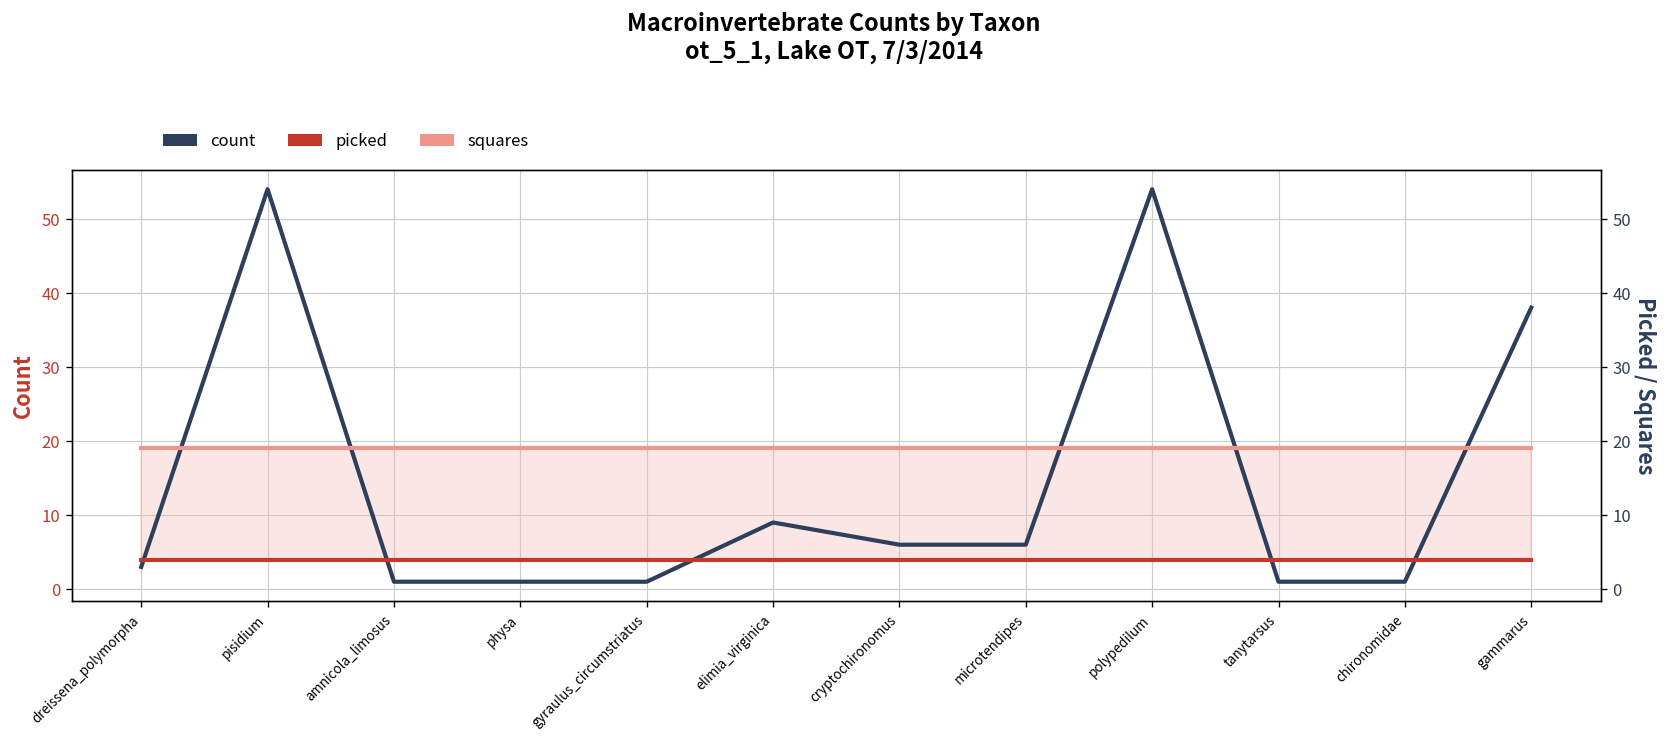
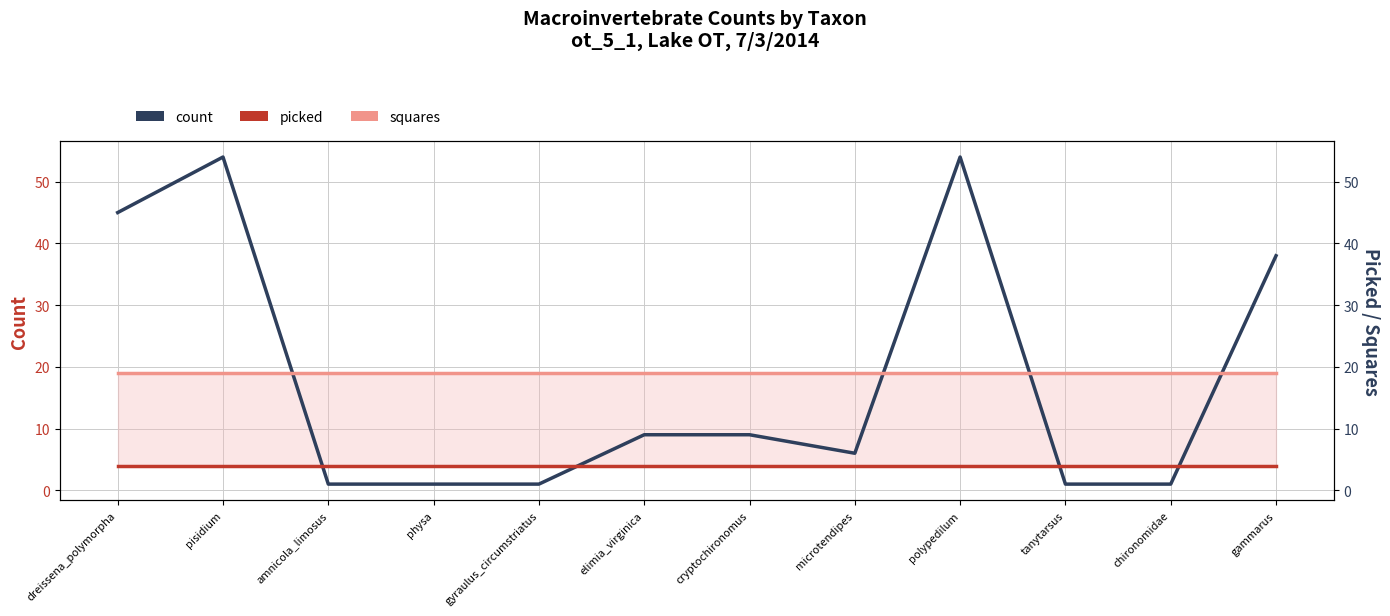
count, dreissena_polymorpha: 3 -> 45
count, cryptochironomus: 6 -> 9
